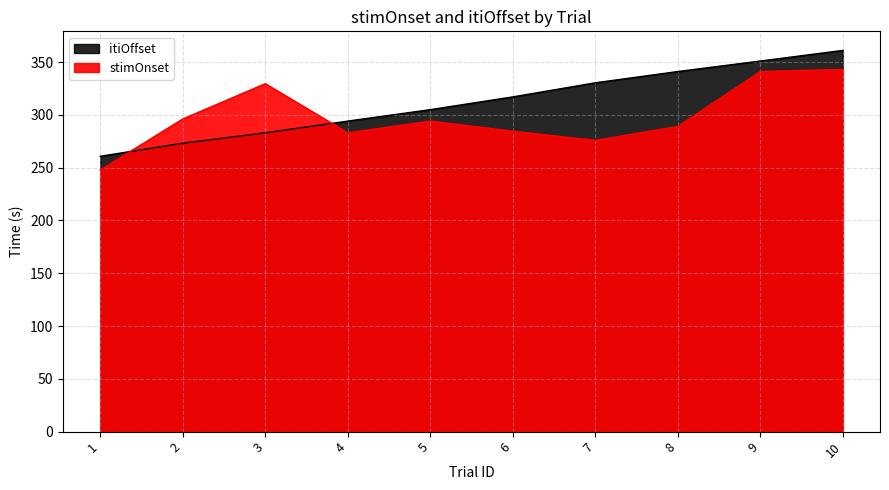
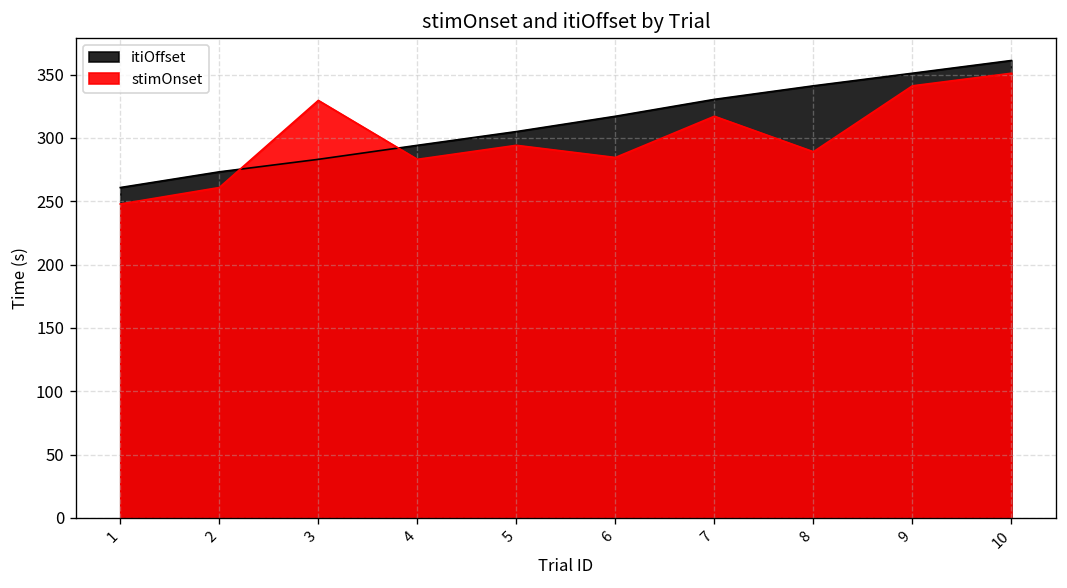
stimOnset, 2: 296 -> 261
stimOnset, 7: 276 -> 317
stimOnset, 10: 343 -> 351
